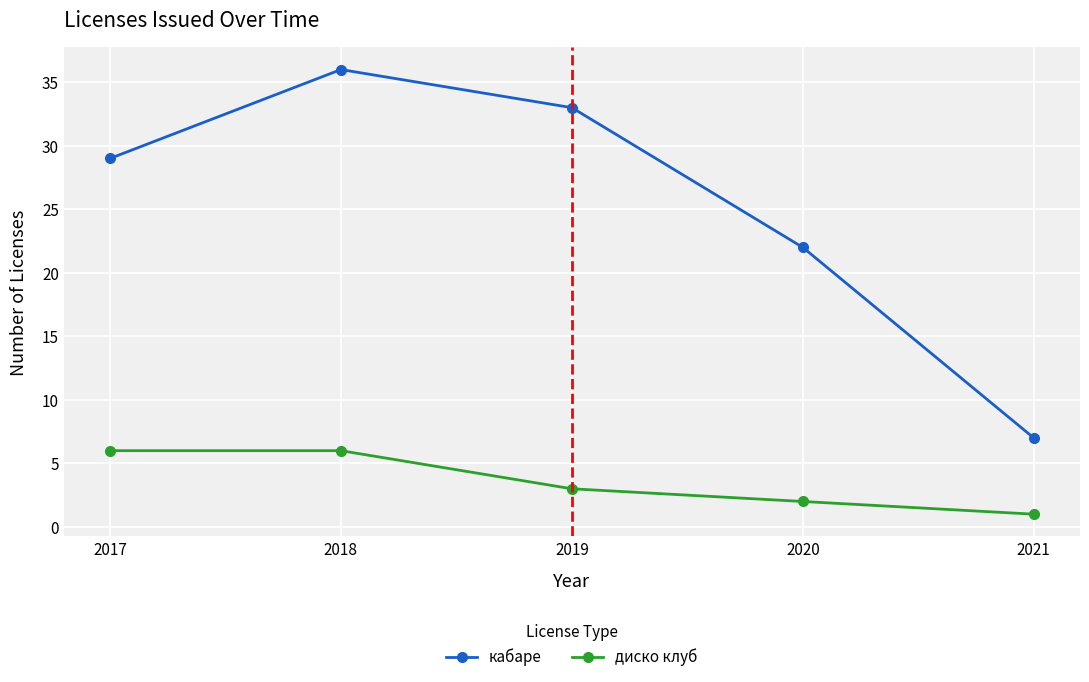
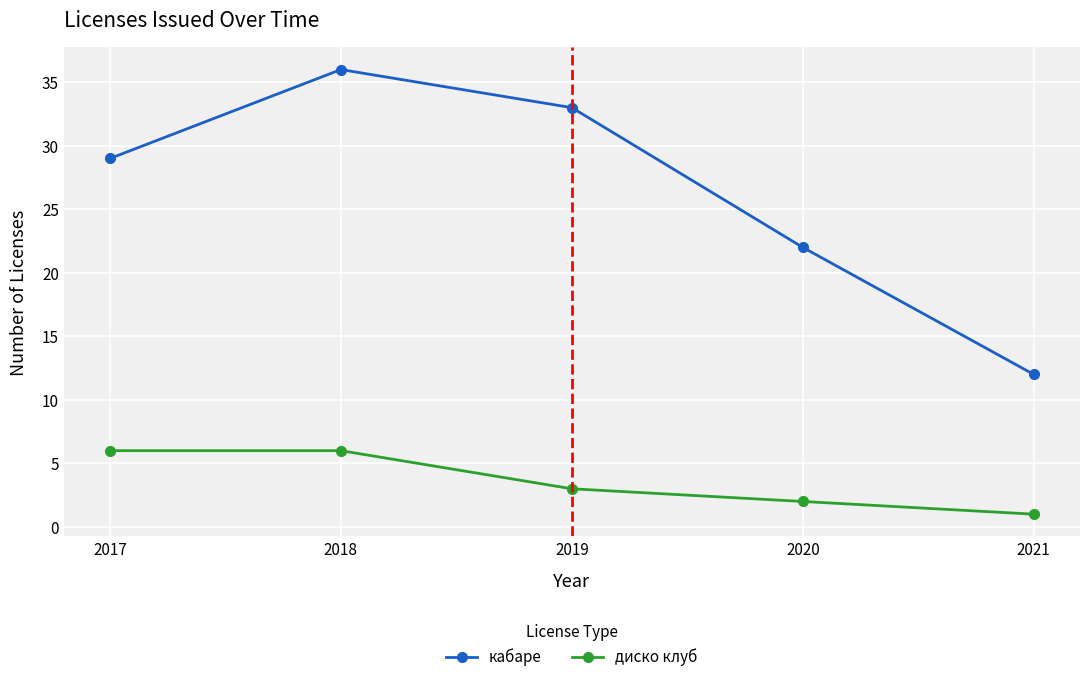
кабаре, 2021: 7 -> 12
